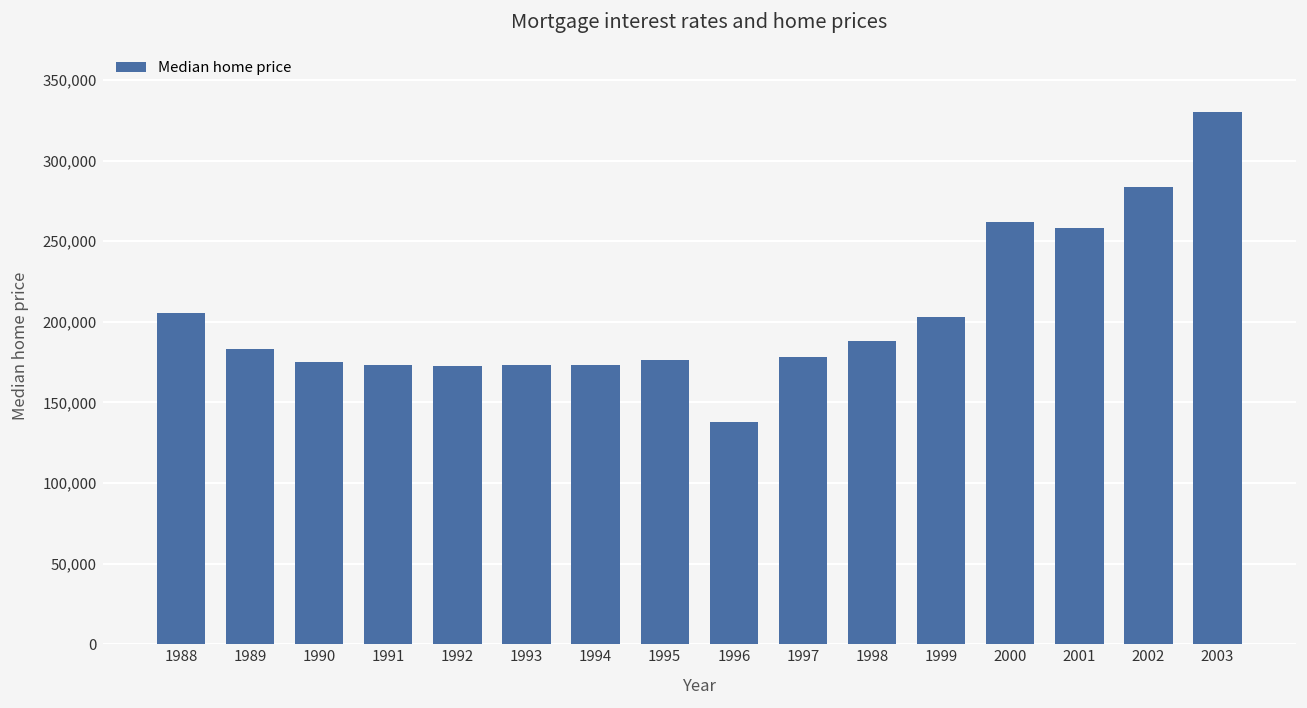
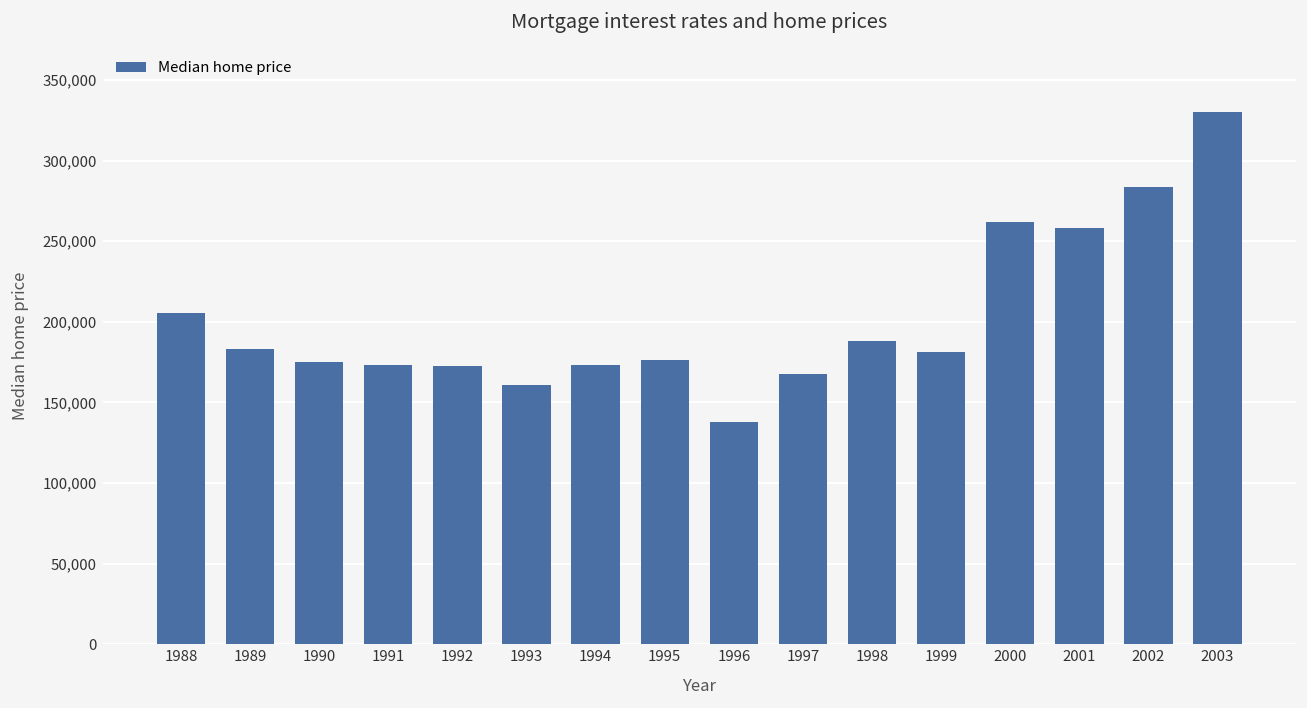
1993: 173,000 -> 161,000
1997: 178,000 -> 167,000
1999: 203,000 -> 181,000
